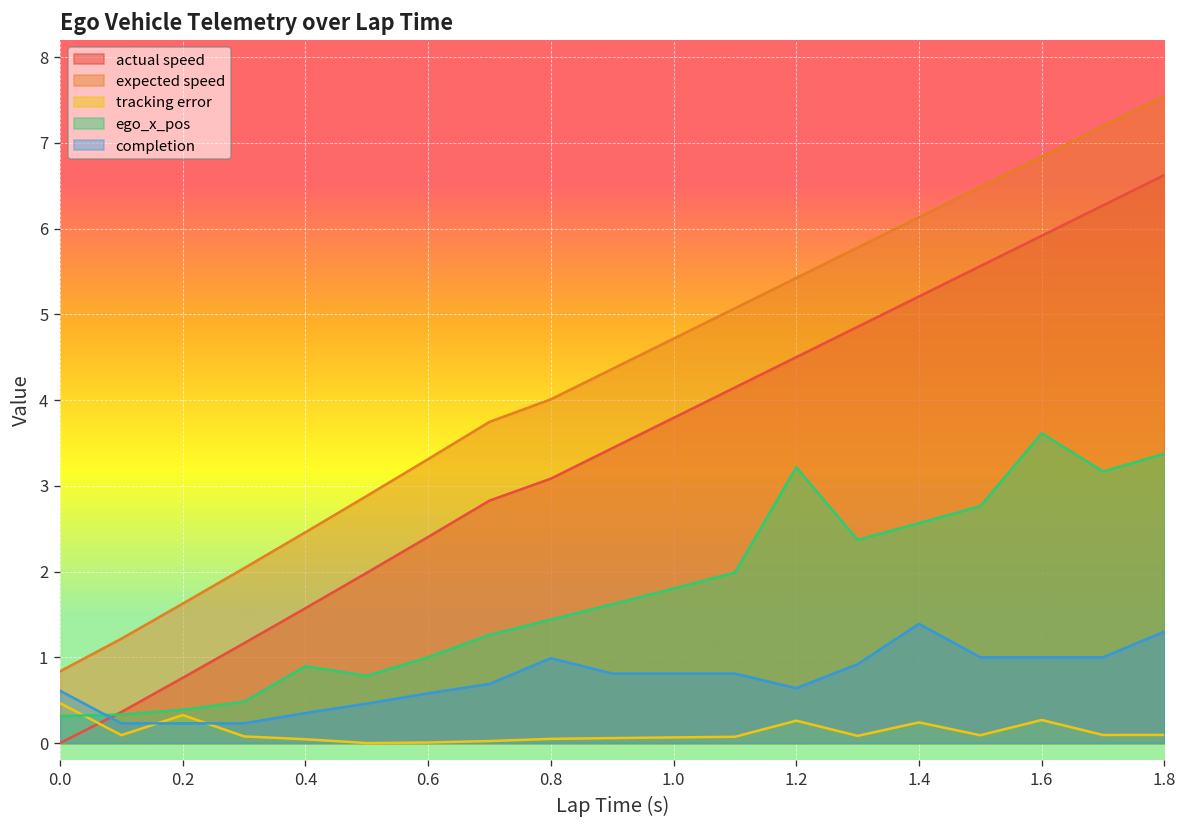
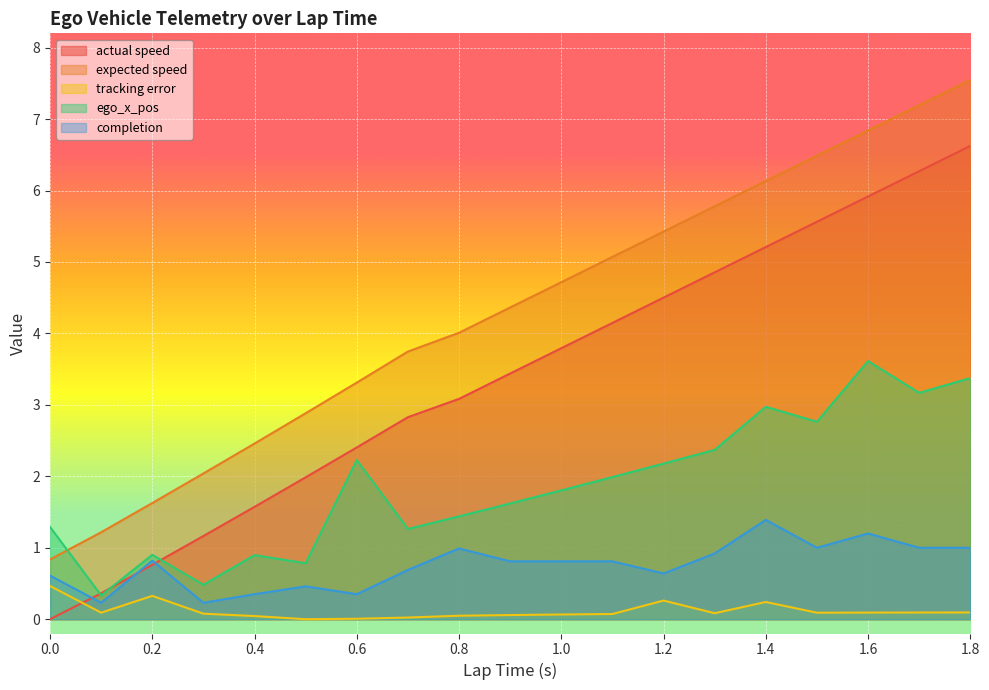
ego_x_pos, 0.0: 0.3 -> 1.3
ego_x_pos, 0.2: 0.4 -> 0.9
completion, 0.2: 0.2 -> 0.8
ego_x_pos, 0.6: 1.0 -> 2.2
completion, 0.6: 0.6 -> 0.4
ego_x_pos, 1.2: 3.2 -> 2.2
ego_x_pos, 1.4: 2.6 -> 3.0
tracking error, 1.6: 0.3 -> 0.1
completion, 1.6: 1.0 -> 1.2
completion, 1.8: 1.3 -> 1.0
